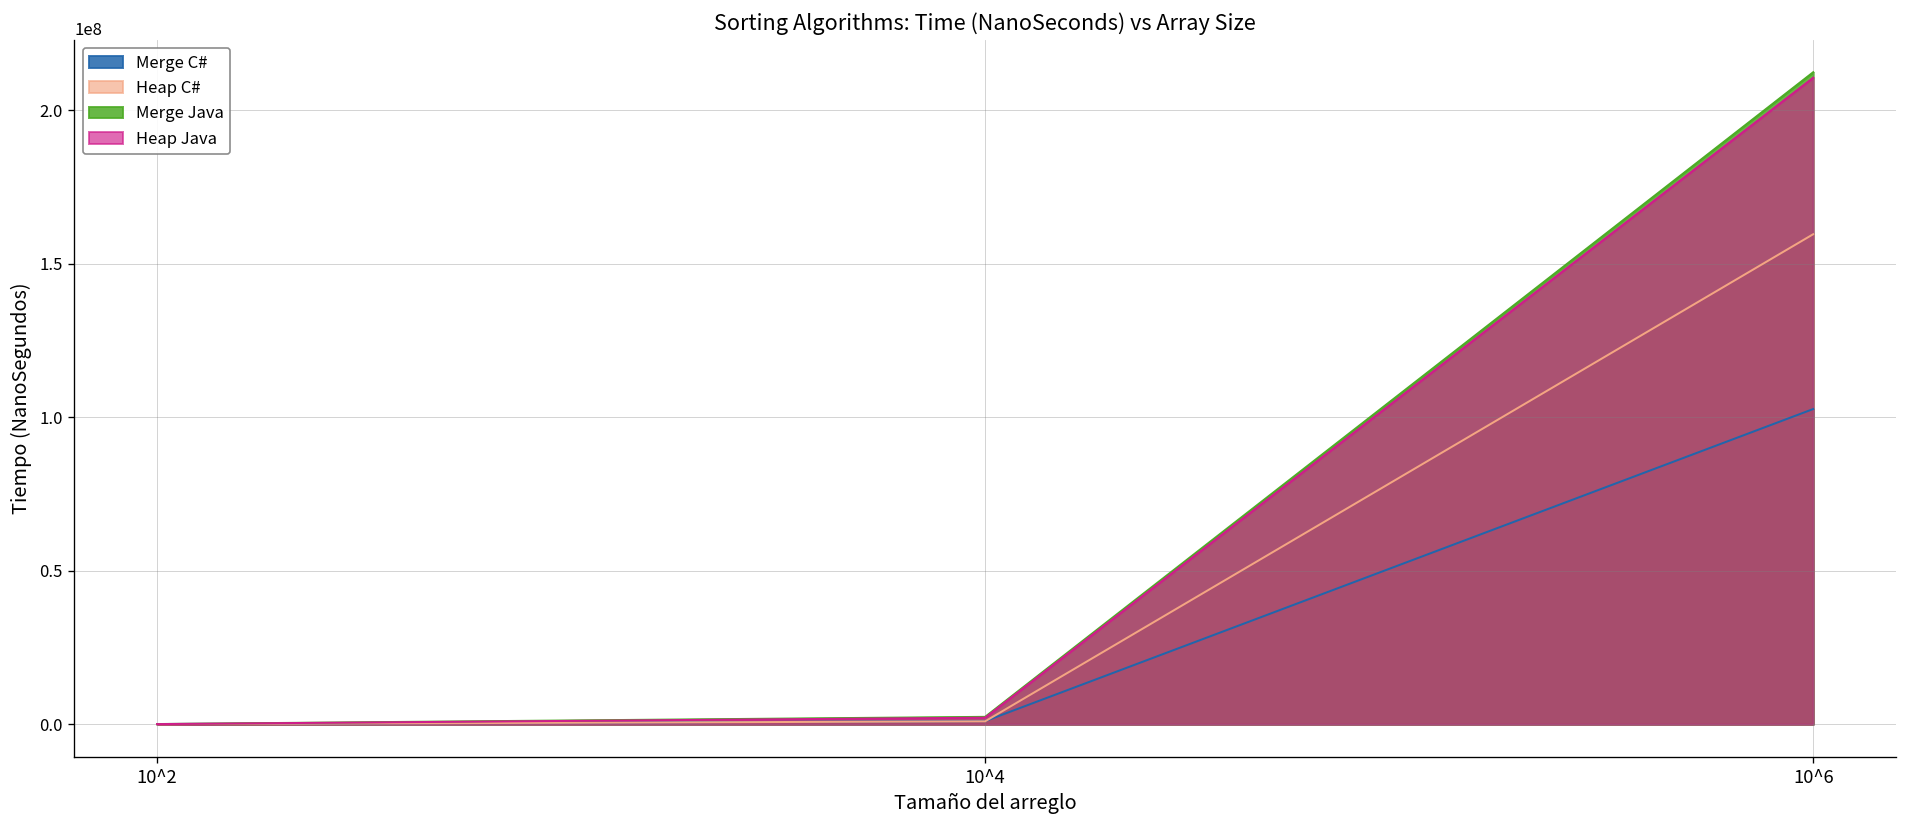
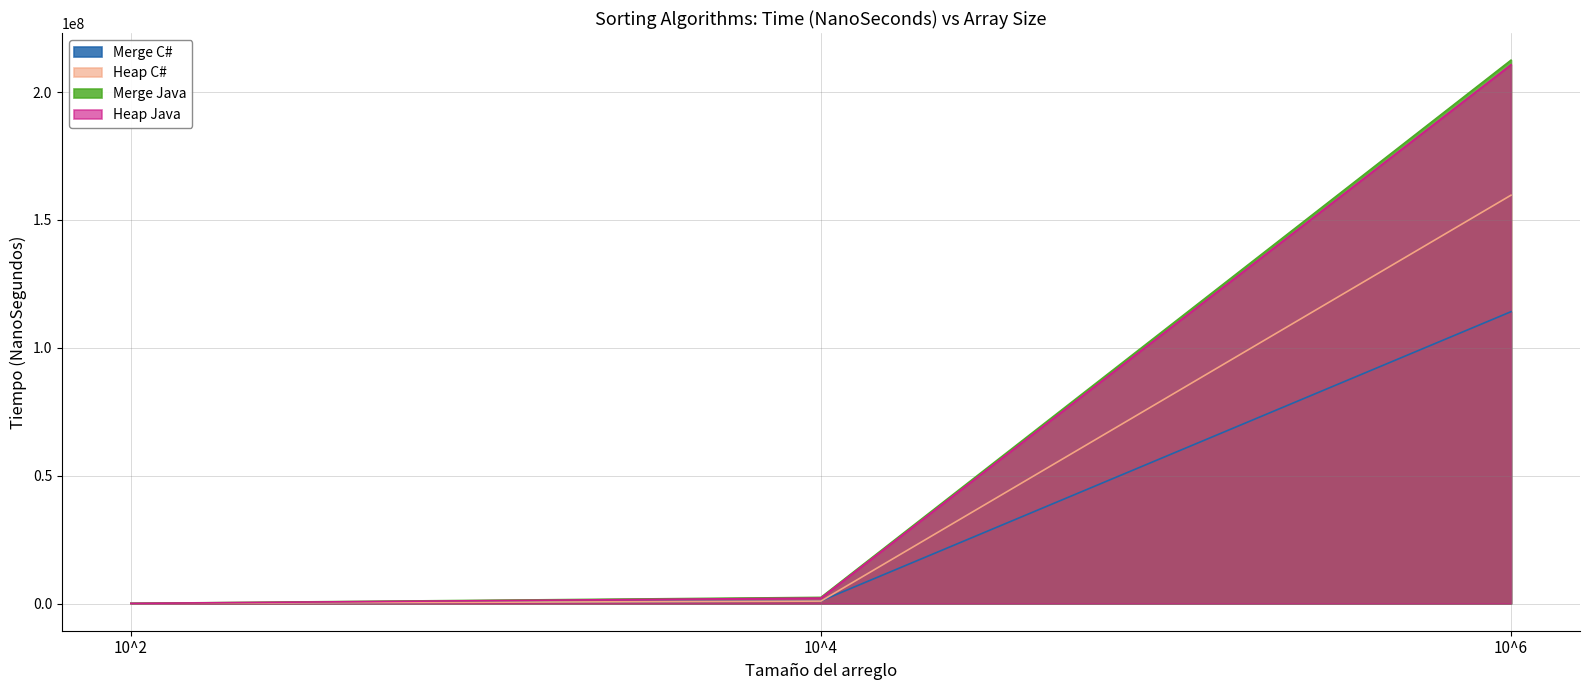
Merge C#, 10^6: 103000000 -> 114000000
